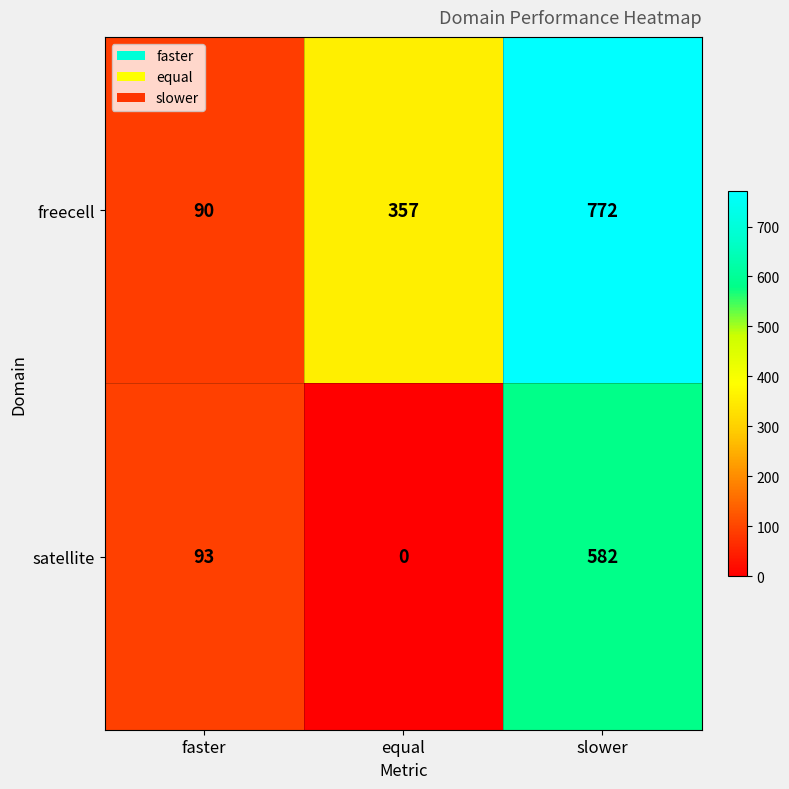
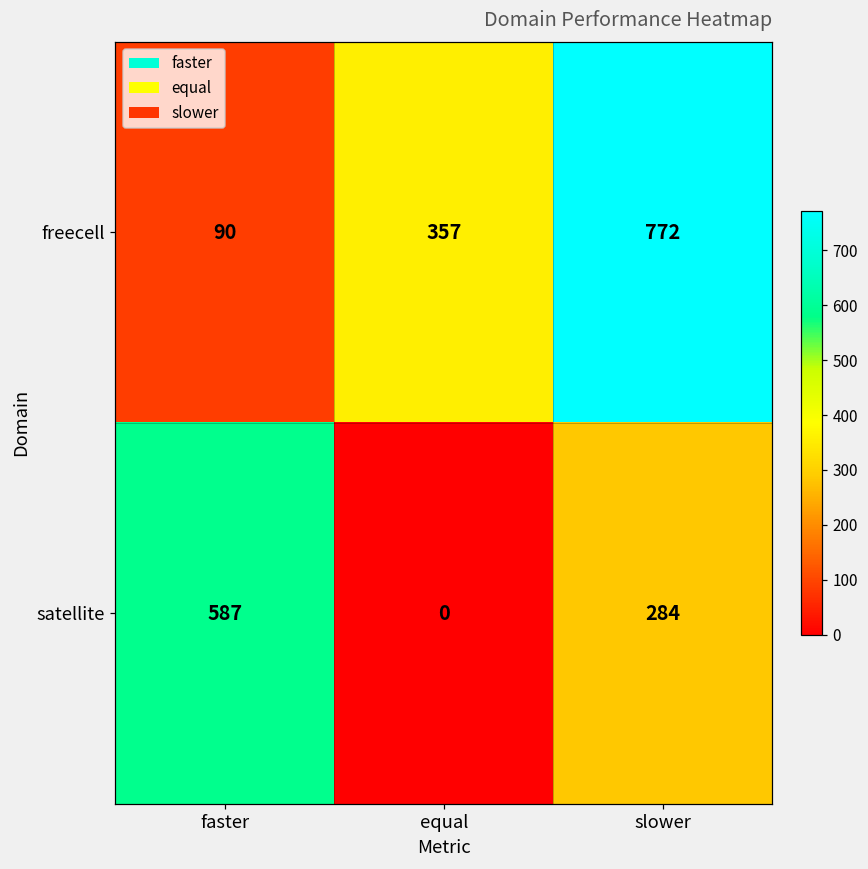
satellite, faster: 93 -> 587
satellite, slower: 582 -> 284
